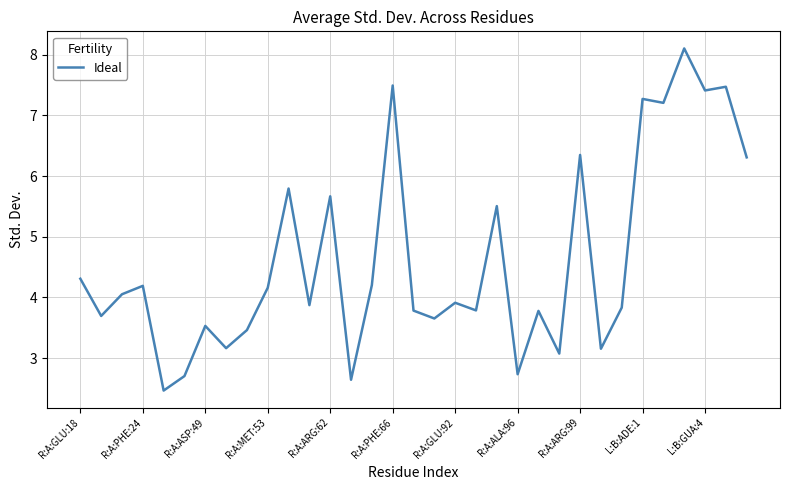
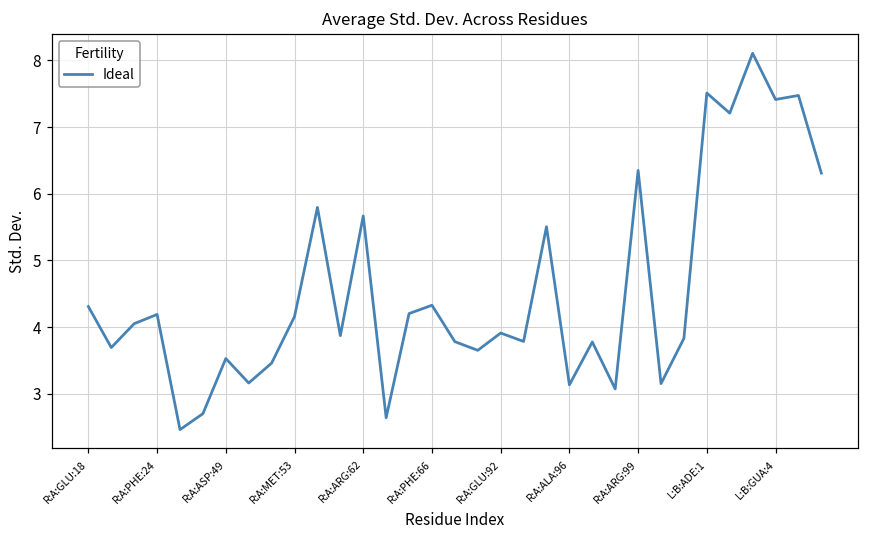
R:A:PHE:66: 7.5 -> 4.3
R:A:ALA:96: 2.7 -> 3.1
L:B:ADE:1: 7.3 -> 7.5
